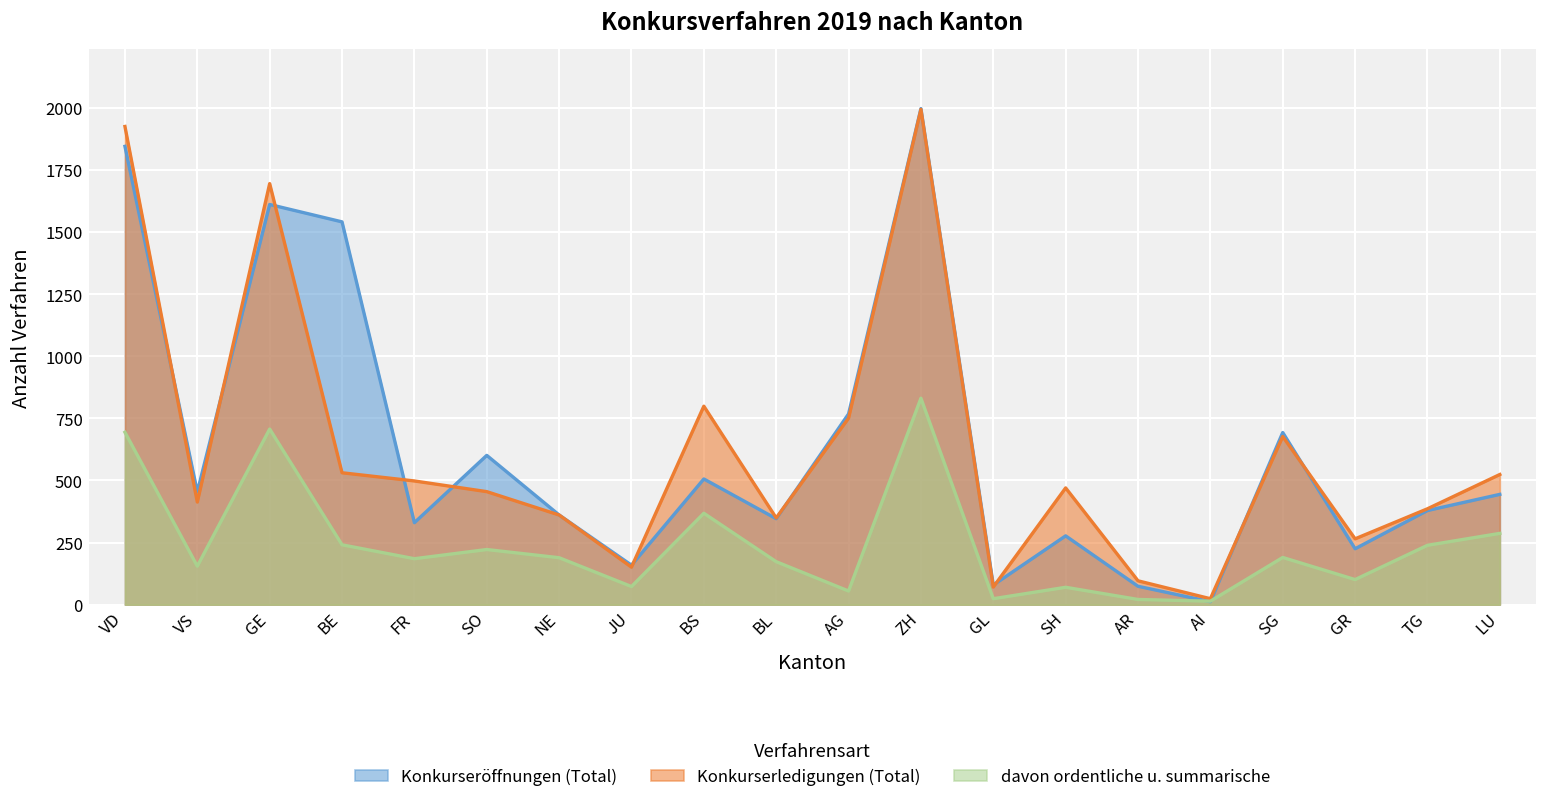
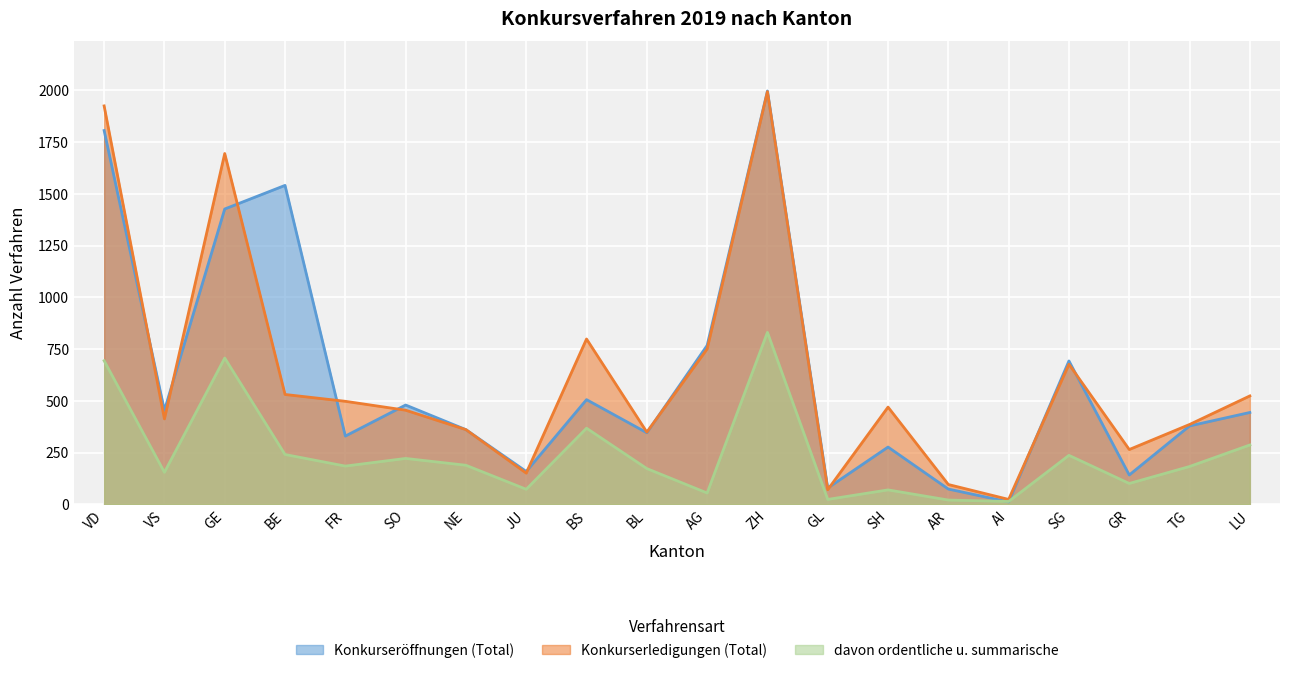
Konkurseröffnungen (Total), VD: 1850 -> 1810
Konkurseröffnungen (Total), GE: 1610 -> 1430
Konkurseröffnungen (Total), SO: 600 -> 480
davon ordentliche u. summarische, SG: 190 -> 240
Konkurseröffnungen (Total), GR: 230 -> 140
davon ordentliche u. summarische, TG: 240 -> 180
